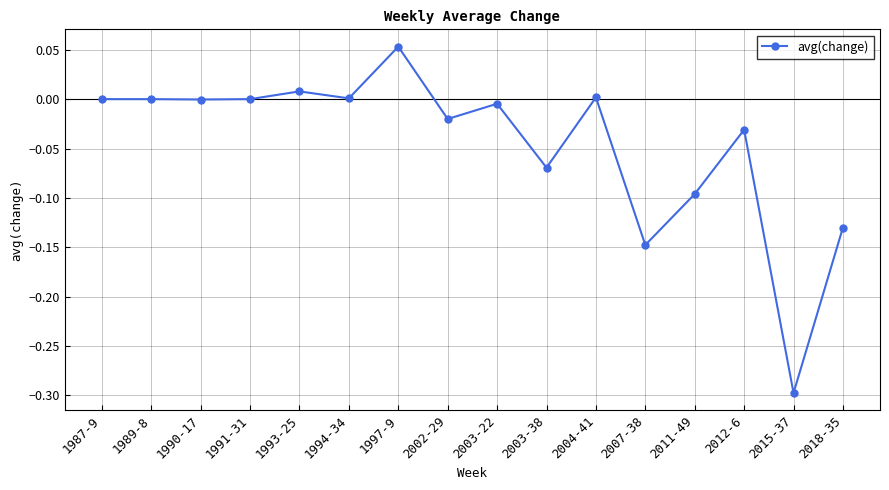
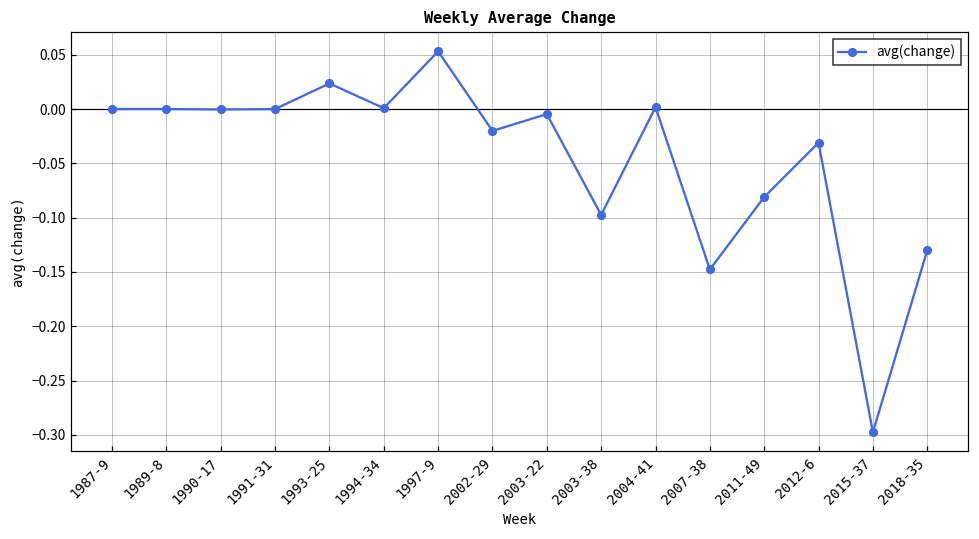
1993-25: 0.01 -> 0.02
2003-38: -0.07 -> -0.10
2011-49: -0.10 -> -0.08
